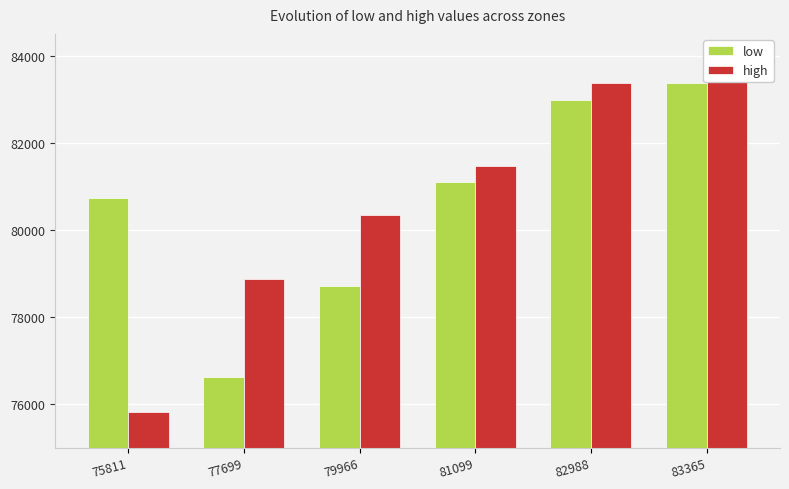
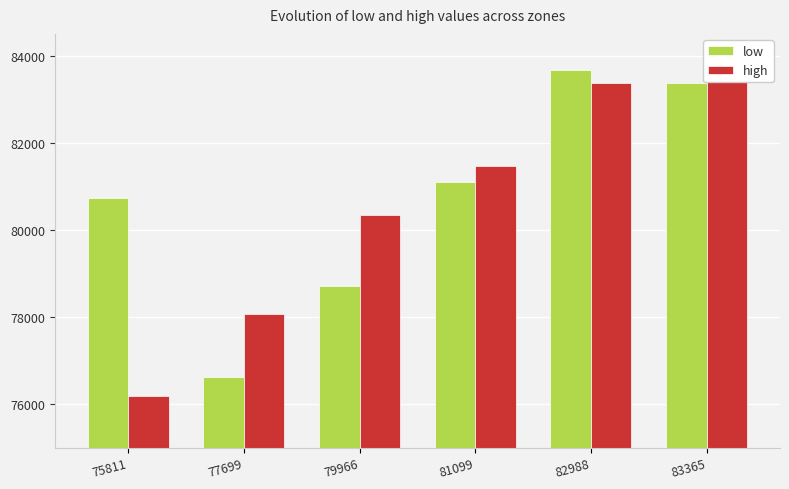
high, 75811: 75800 -> 76200
high, 77699: 78900 -> 78100
low, 82988: 83000 -> 83700
